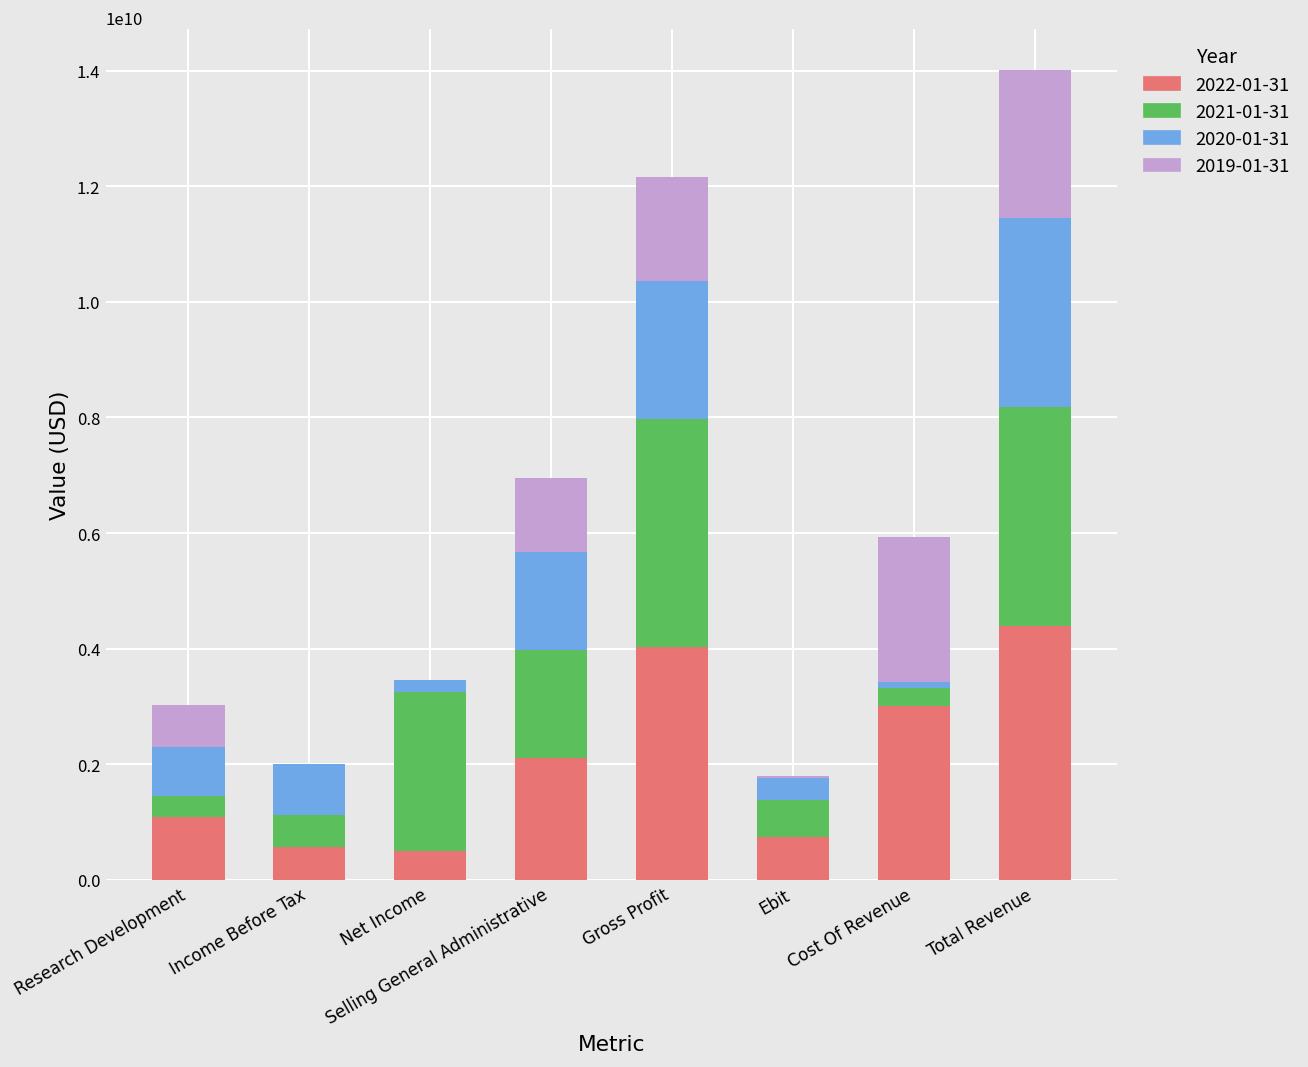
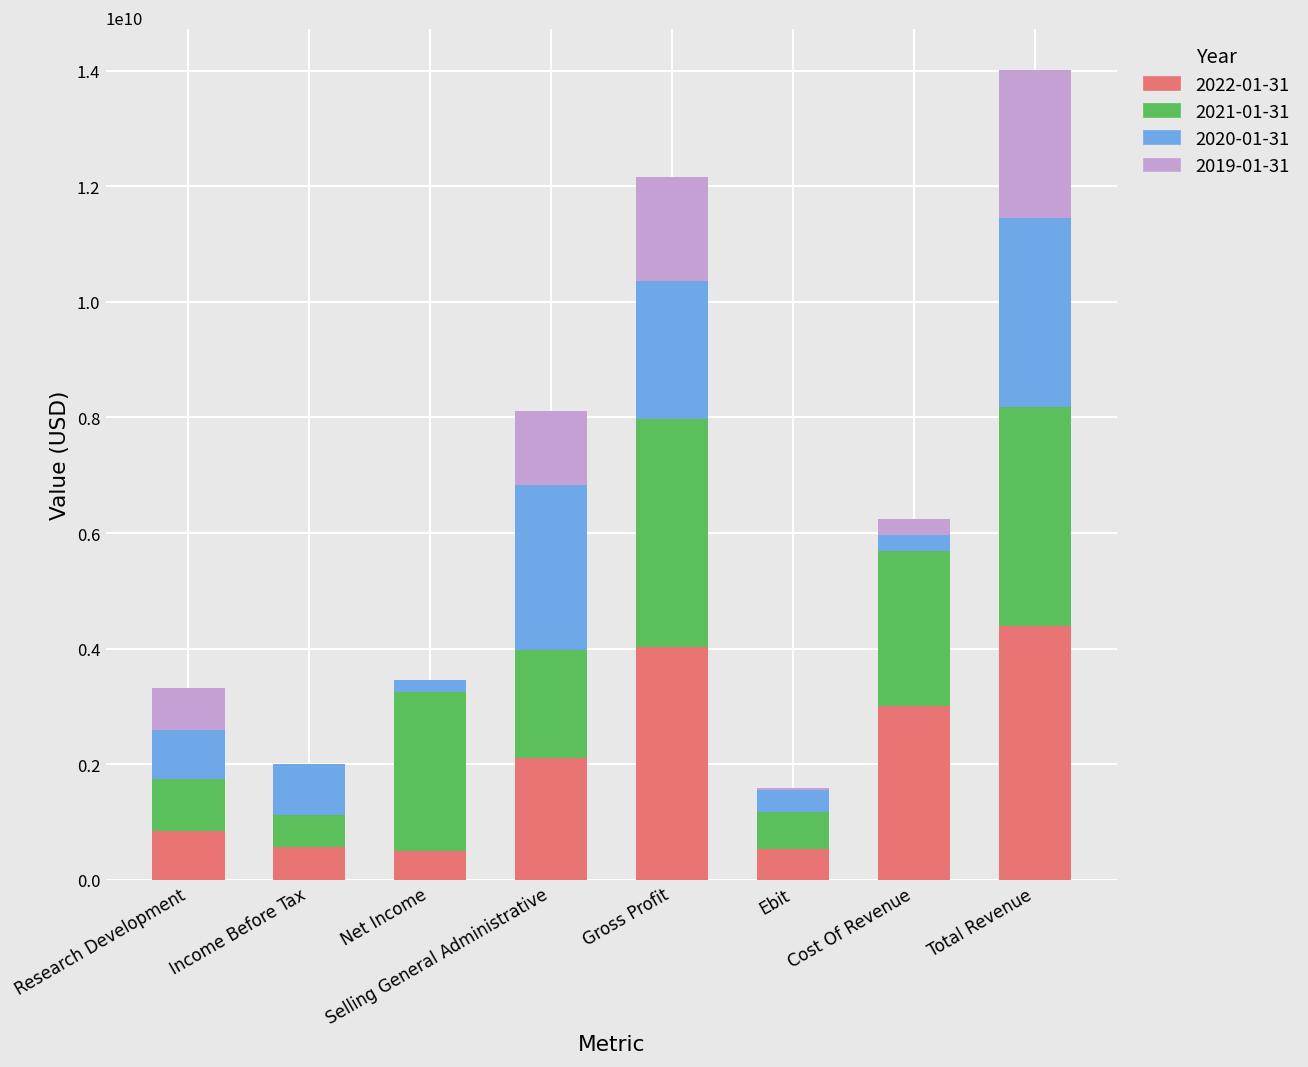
2022-01-31, Research Development: 1100000000 -> 800000000
2021-01-31, Research Development: 400000000 -> 900000000
2020-01-31, Selling General Administrative: 1700000000 -> 2800000000
2022-01-31, Ebit: 700000000 -> 500000000
2021-01-31, Cost Of Revenue: 300000000 -> 2700000000
2020-01-31, Cost Of Revenue: 100000000 -> 300000000
2019-01-31, Cost Of Revenue: 2500000000 -> 300000000
